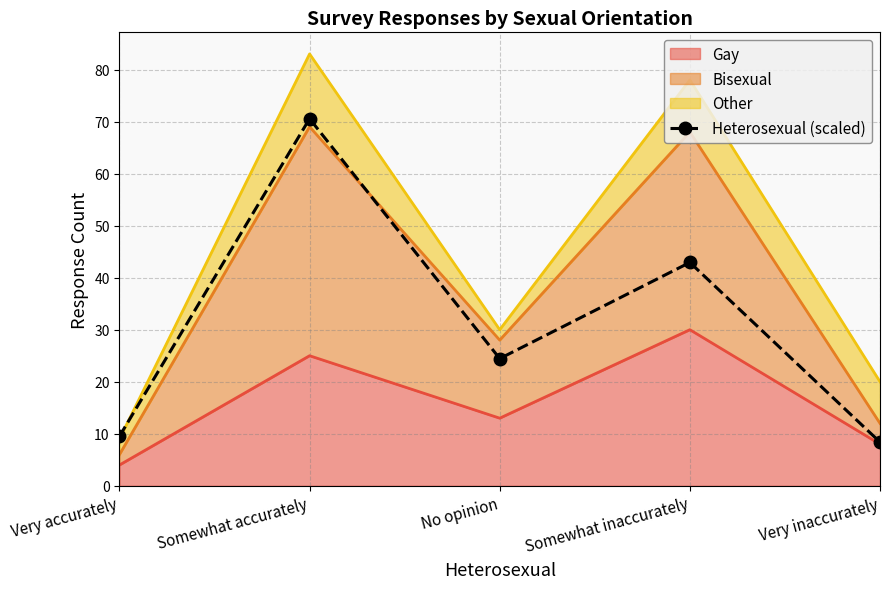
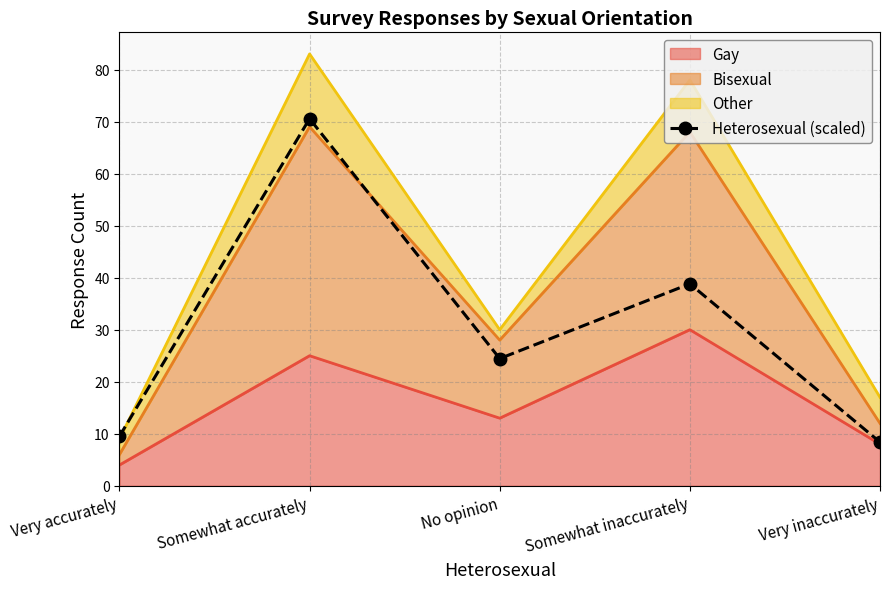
Heterosexual (scaled), Somewhat inaccurately: 43 -> 39
Other, Very inaccurately: 8 -> 5
